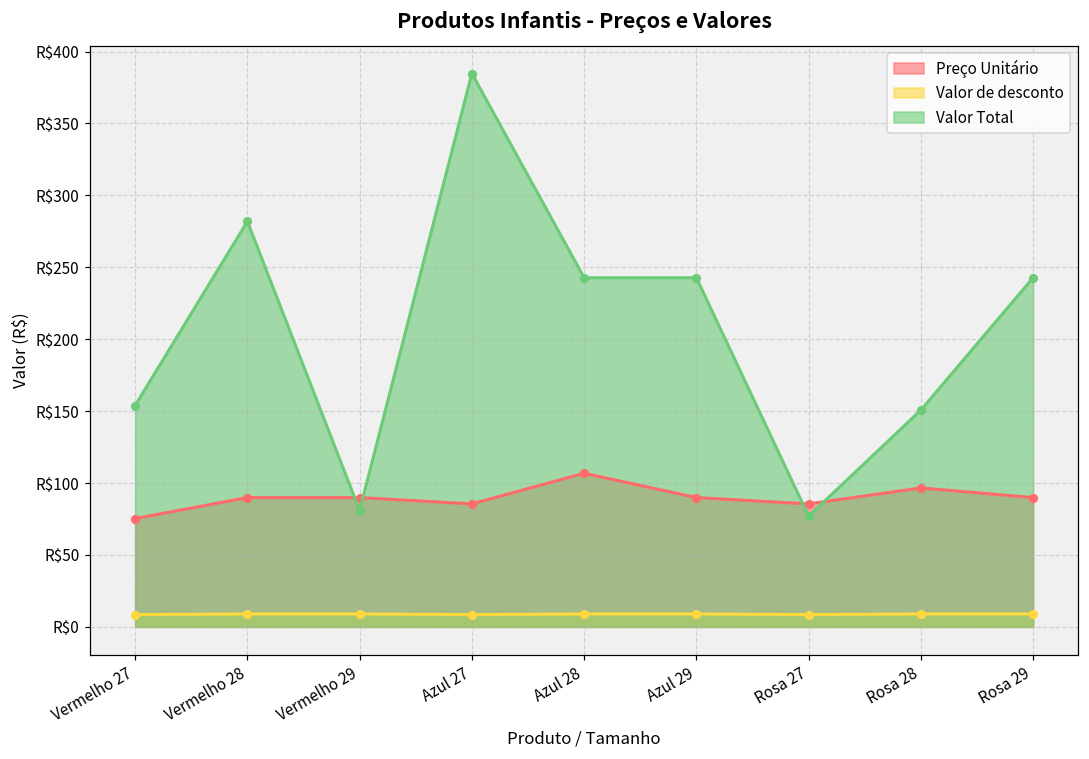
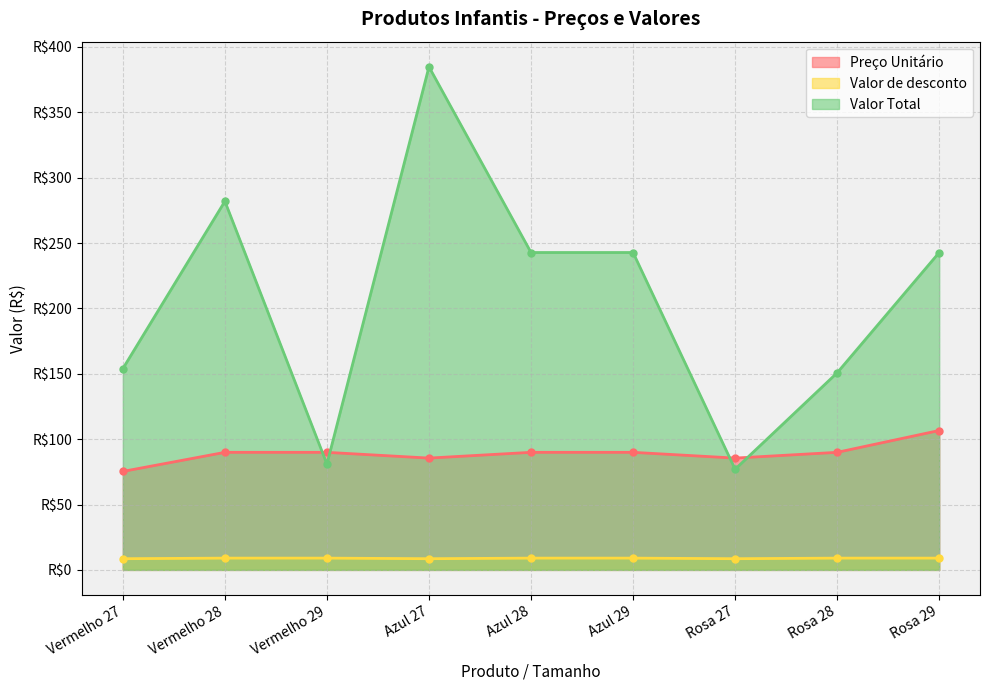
Preço Unitário, Azul 28: R$107 -> R$90
Preço Unitário, Rosa 28: R$97 -> R$90
Preço Unitário, Rosa 29: R$90 -> R$107
